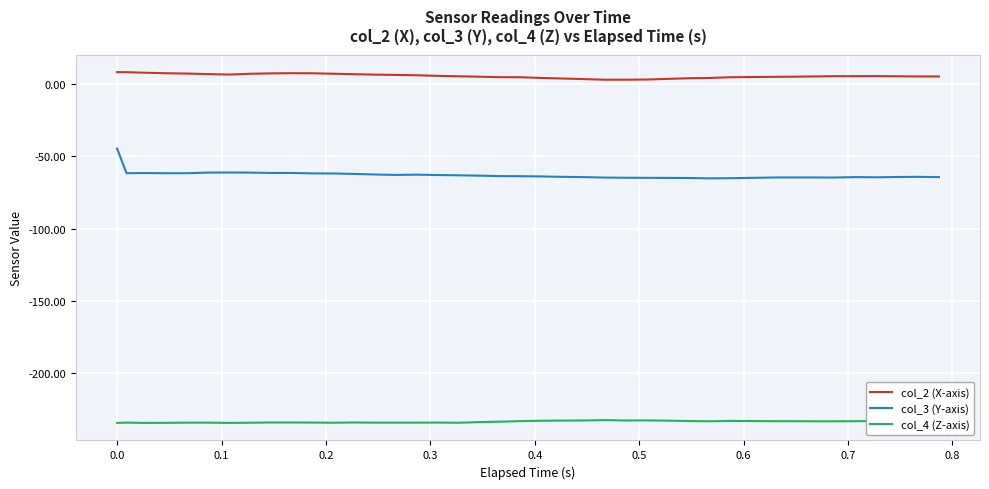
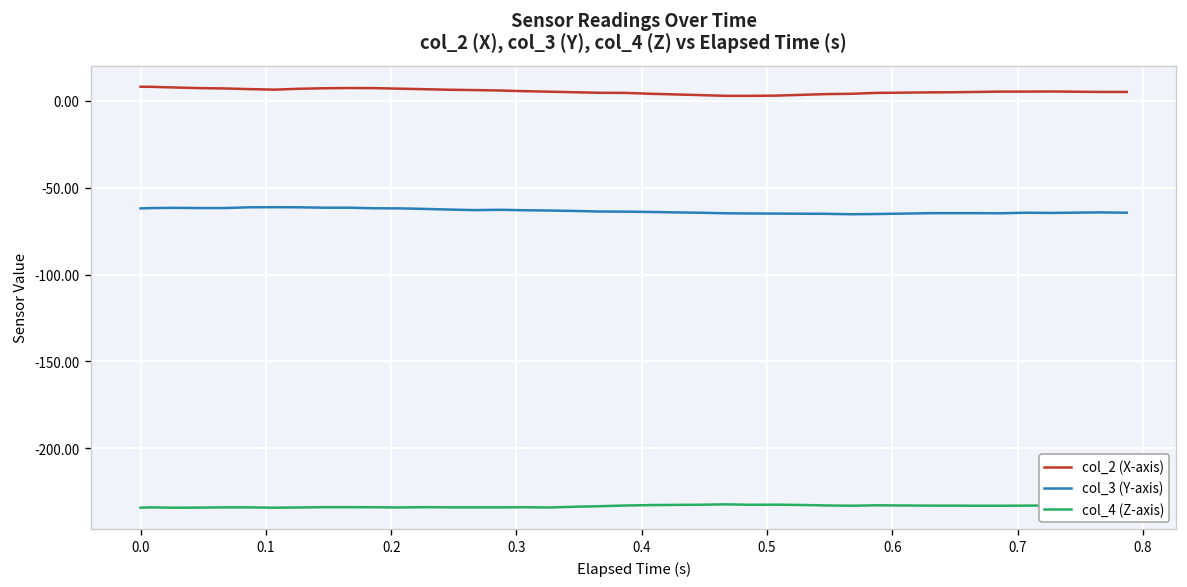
col_3 (Y-axis), 0.0: -45 -> -62
